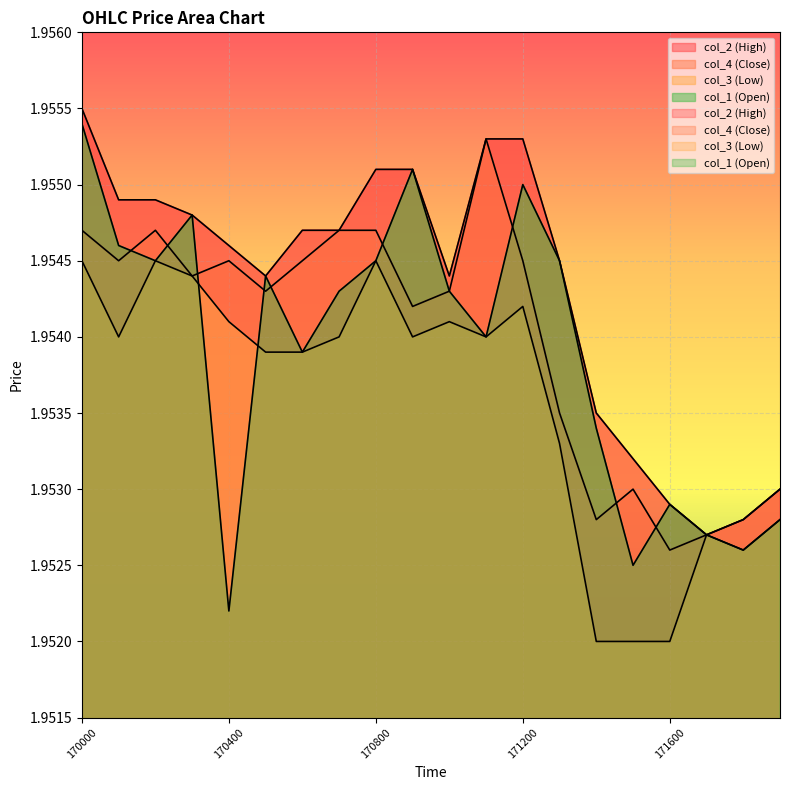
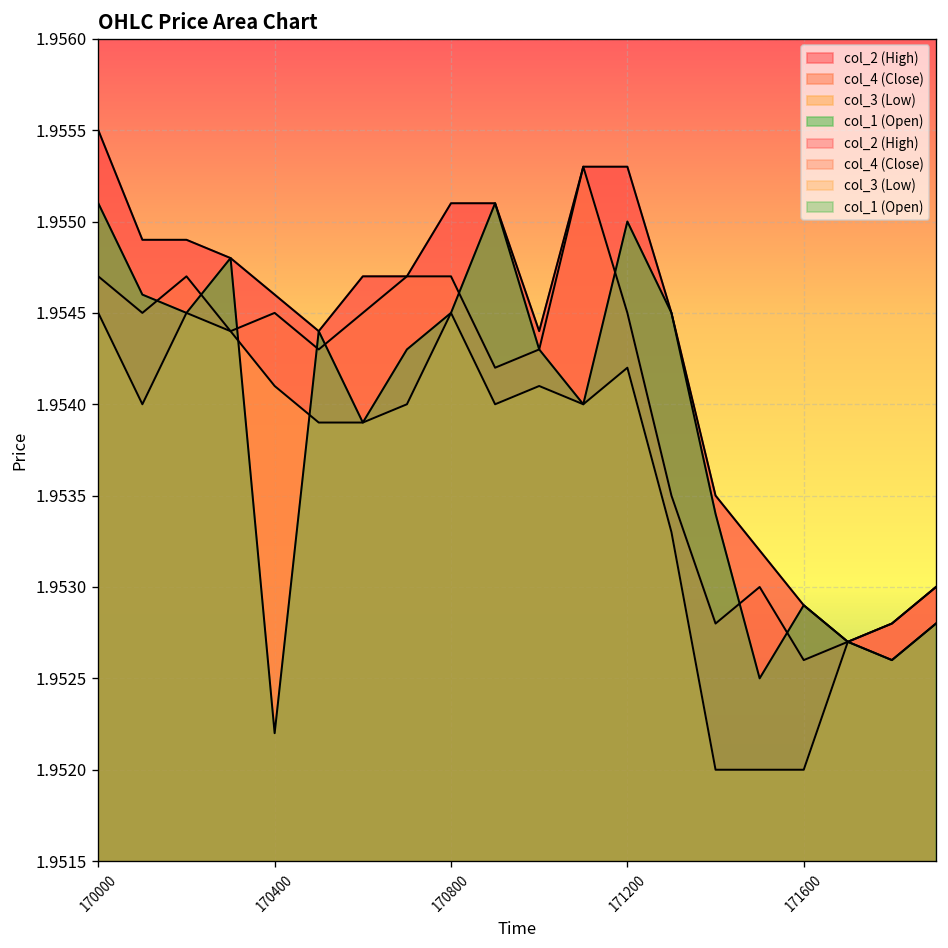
col_1 (Open), 170000: 1.9554 -> 1.9551
